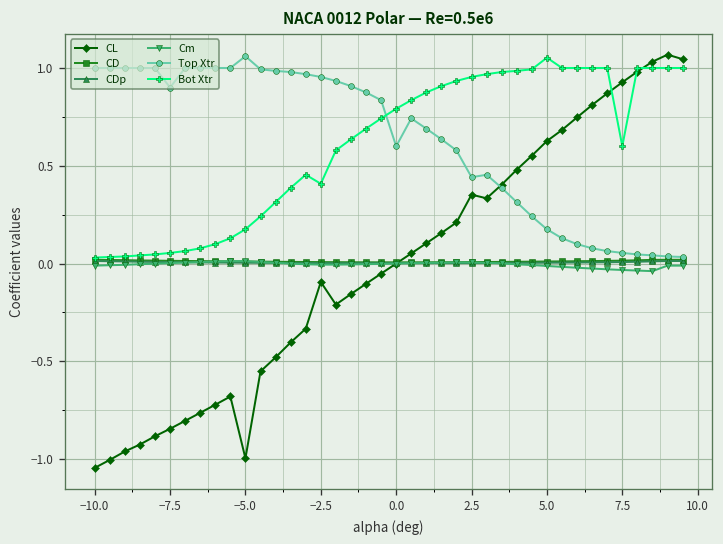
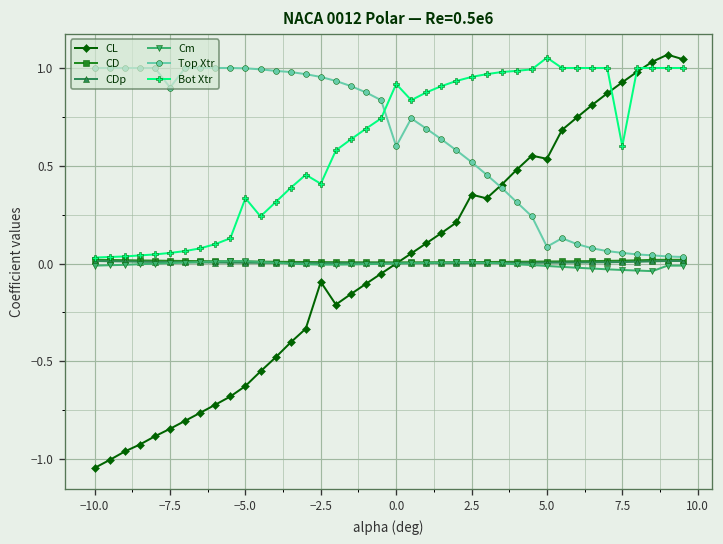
CL, −5.0: -1.00 -> -0.63
Top Xtr, −5.0: 1.06 -> 1.00
Bot Xtr, −5.0: 0.18 -> 0.33
Bot Xtr, 0.0: 0.79 -> 0.92
Top Xtr, 2.5: 0.44 -> 0.52
CL, 5.0: 0.63 -> 0.54
Top Xtr, 5.0: 0.18 -> 0.09
